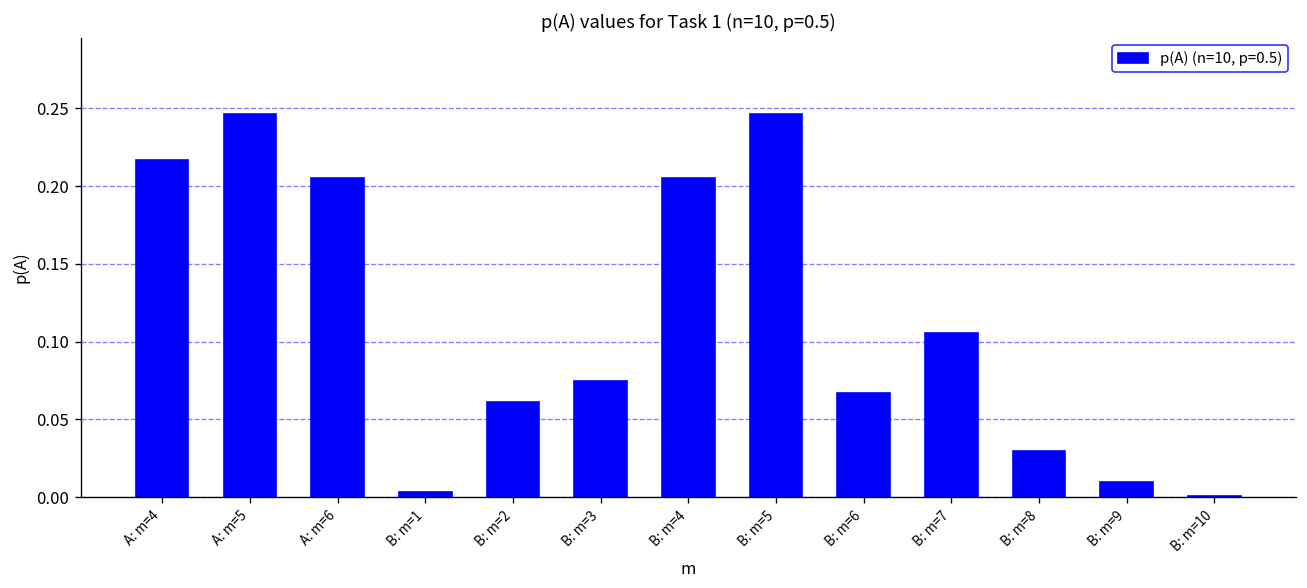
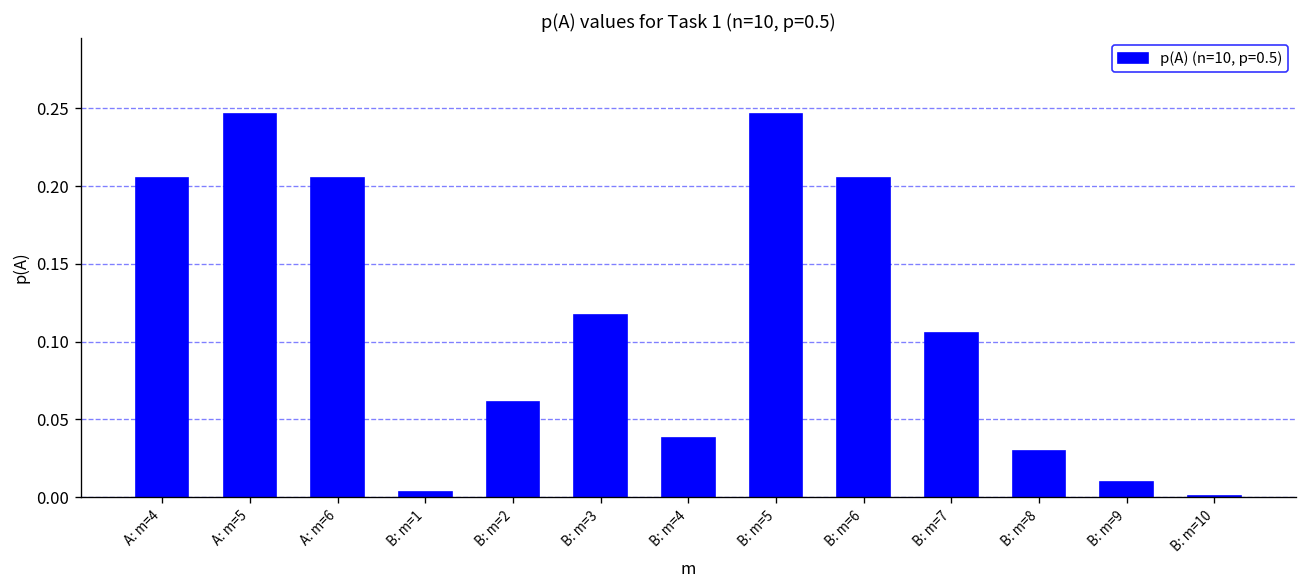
A: m=4: 0.217 -> 0.205
B: m=3: 0.075 -> 0.117
B: m=4: 0.205 -> 0.038
B: m=6: 0.067 -> 0.205
